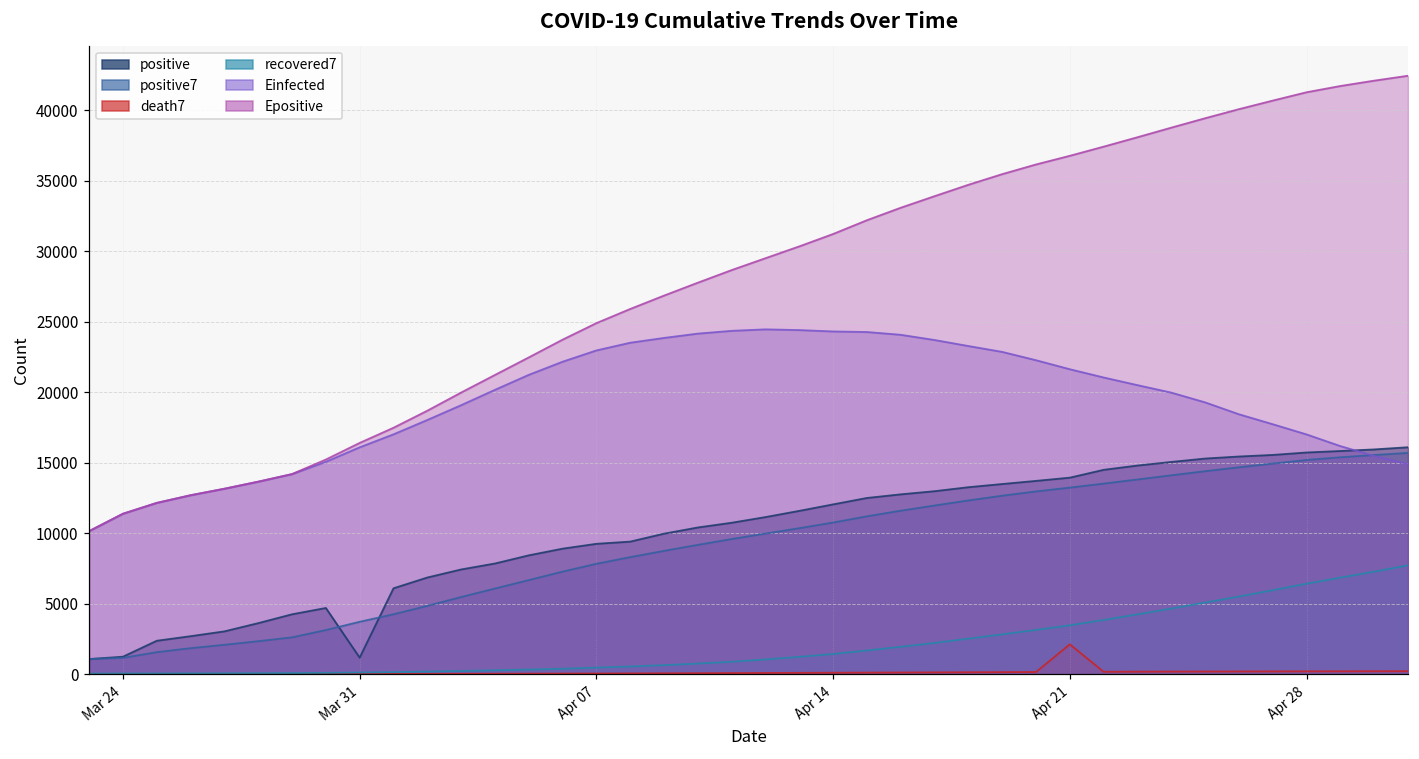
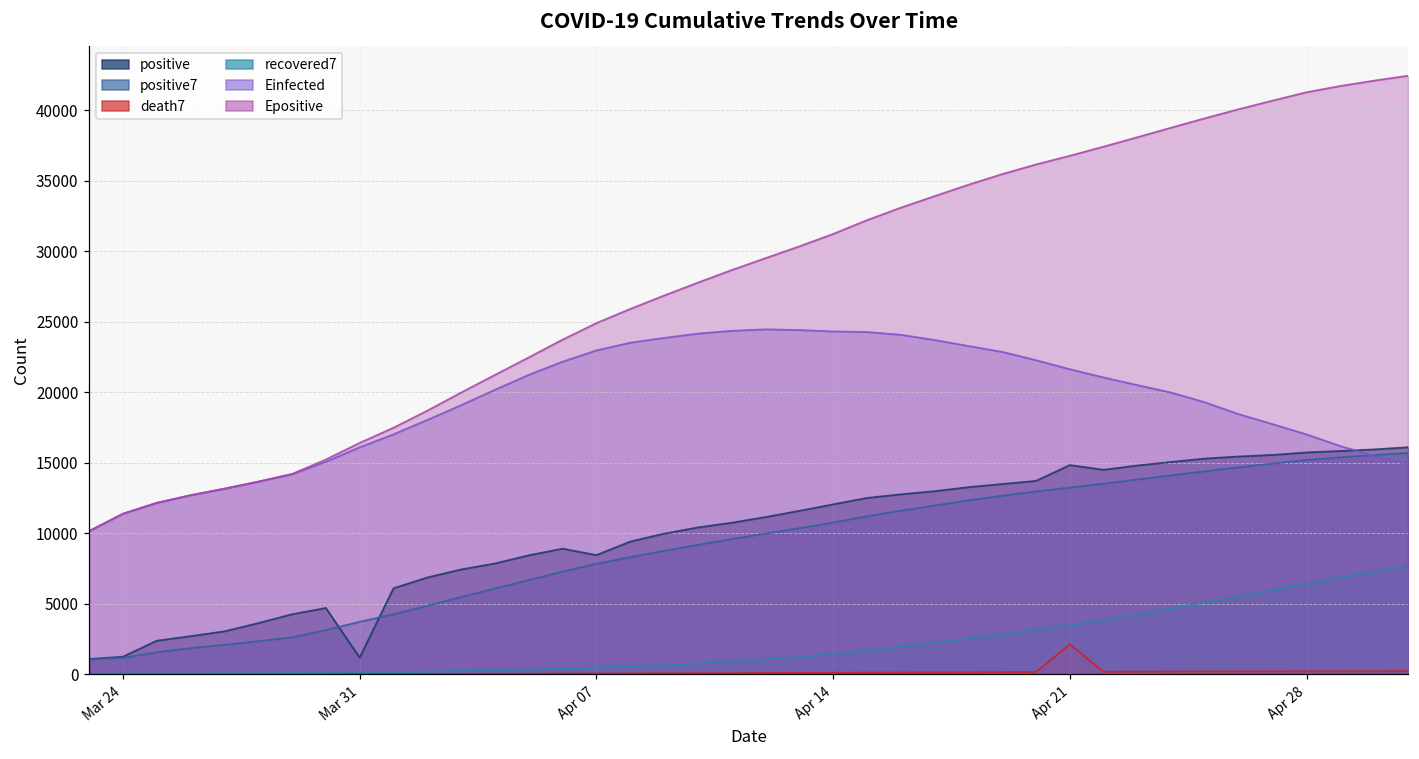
positive, Apr 07: 9200 -> 8400
positive, Apr 21: 13900 -> 14800
